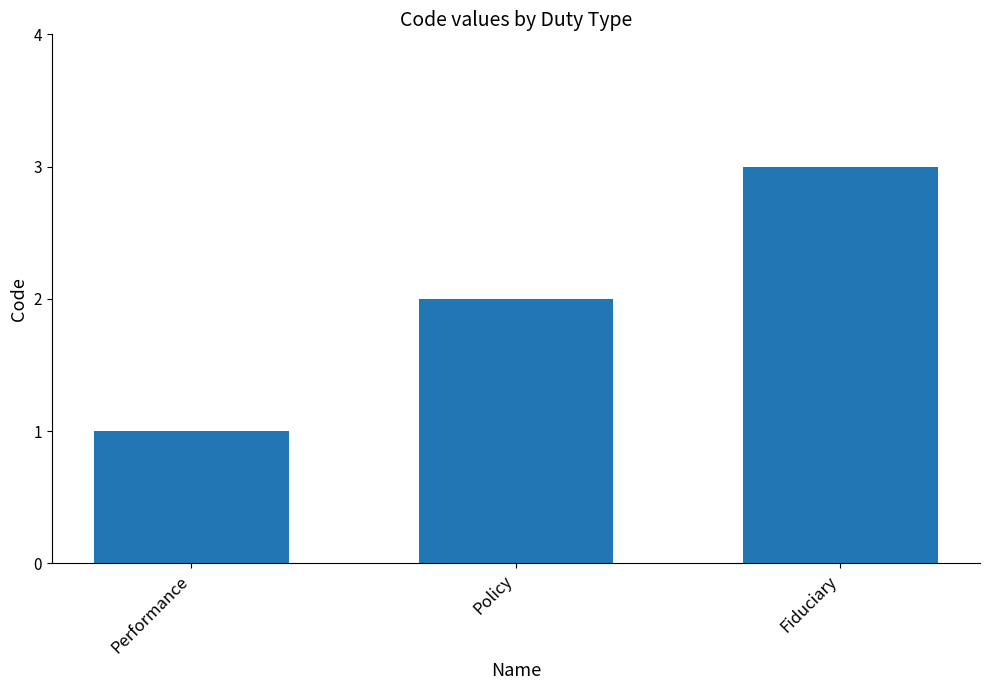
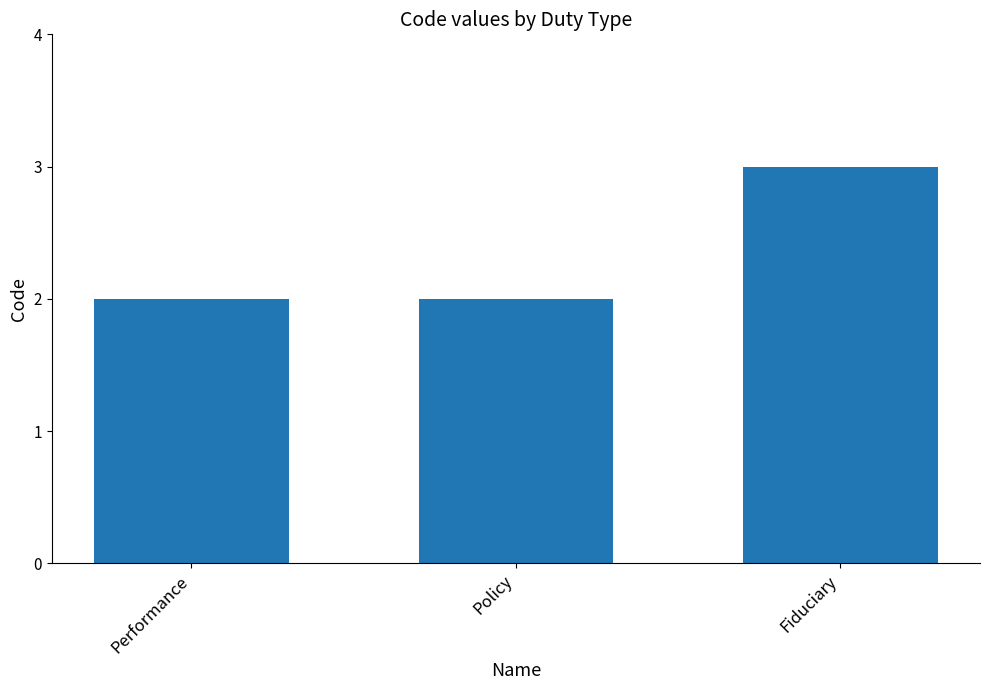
Performance: 1 -> 2
